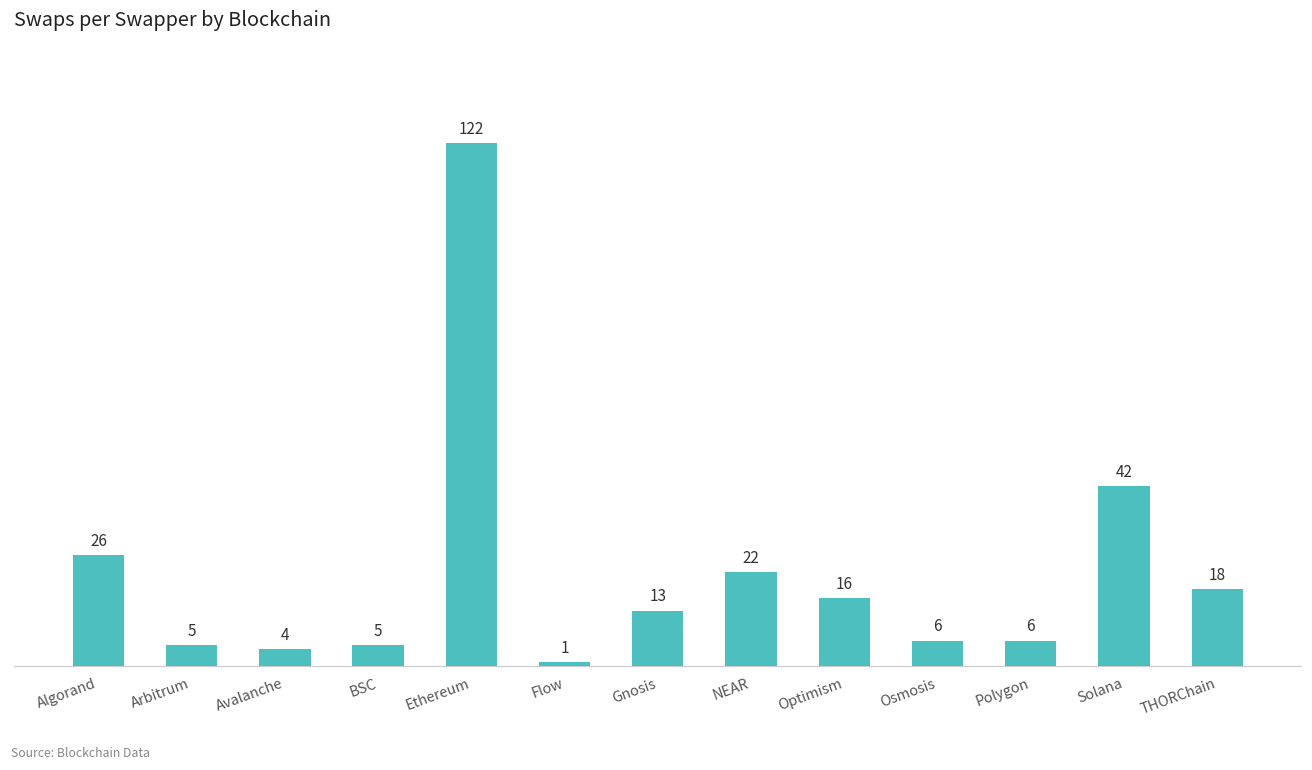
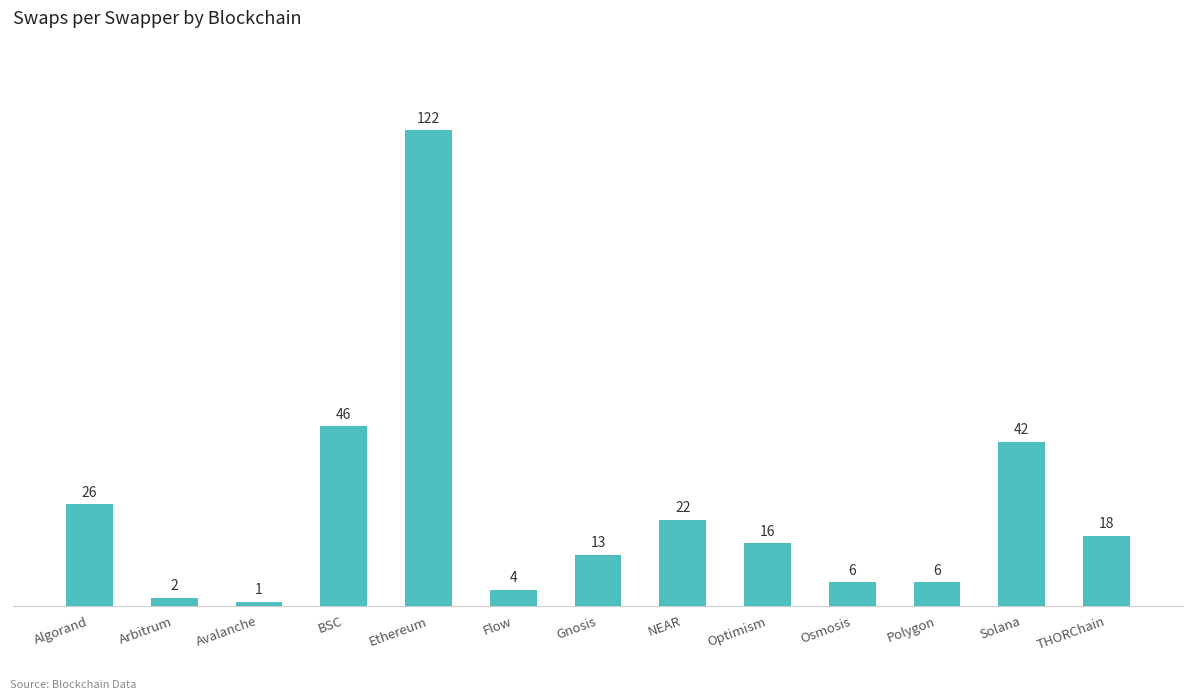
Arbitrum: 5 -> 2
Avalanche: 4 -> 1
BSC: 5 -> 46
Flow: 1 -> 4
